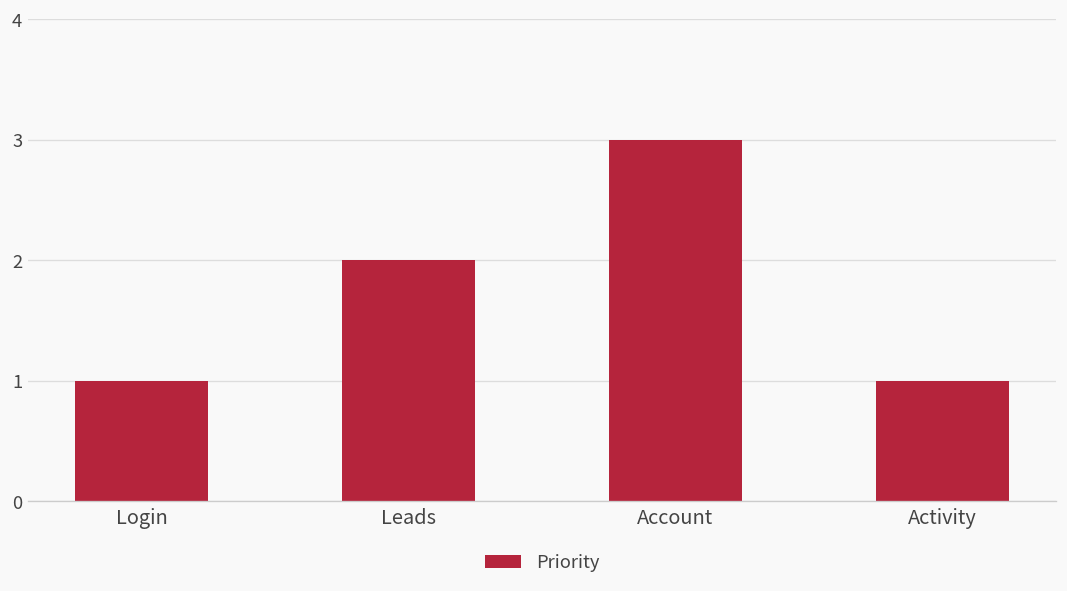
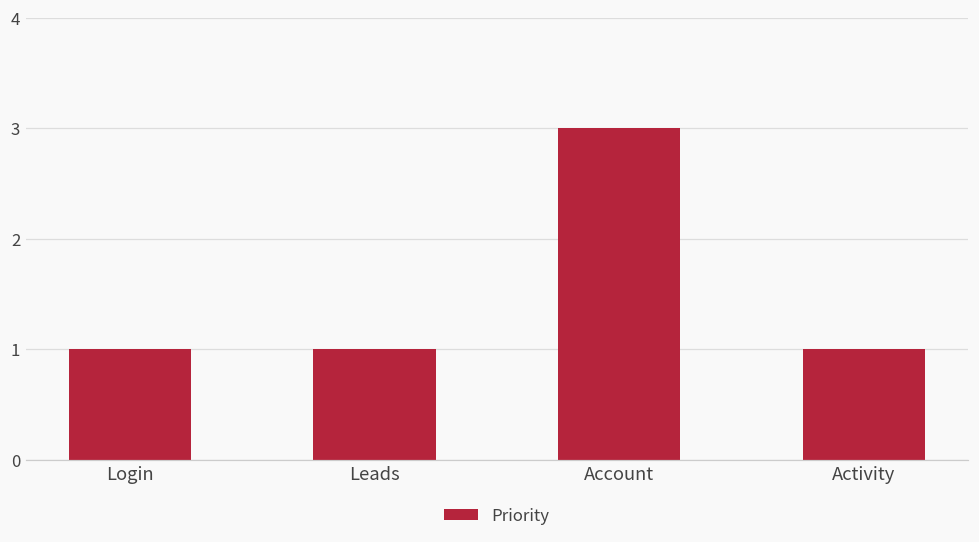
Leads: 2 -> 1
